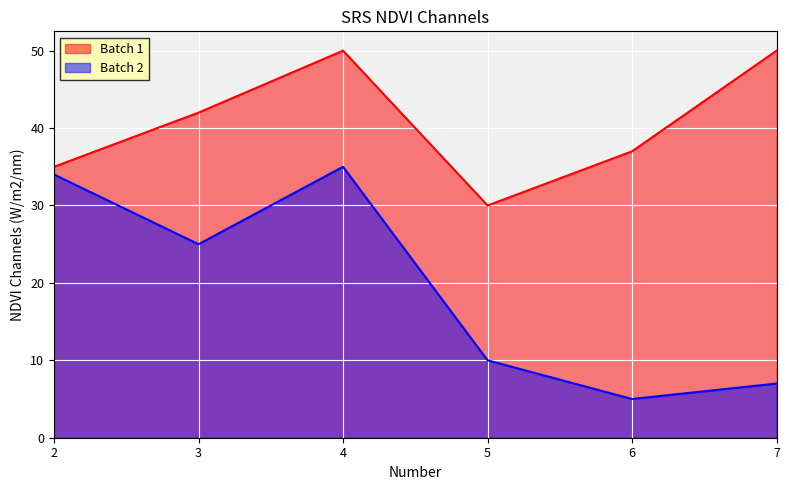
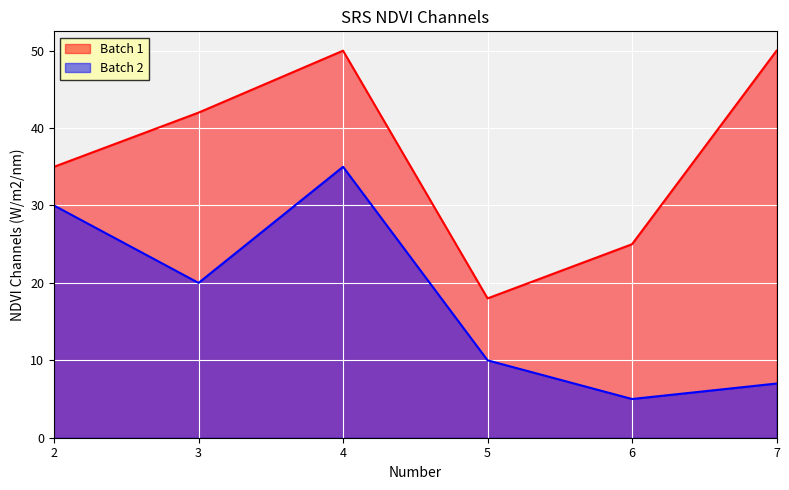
Batch 2, 2: 34 -> 30
Batch 2, 3: 25 -> 20
Batch 1, 5: 30 -> 18
Batch 1, 6: 37 -> 25
